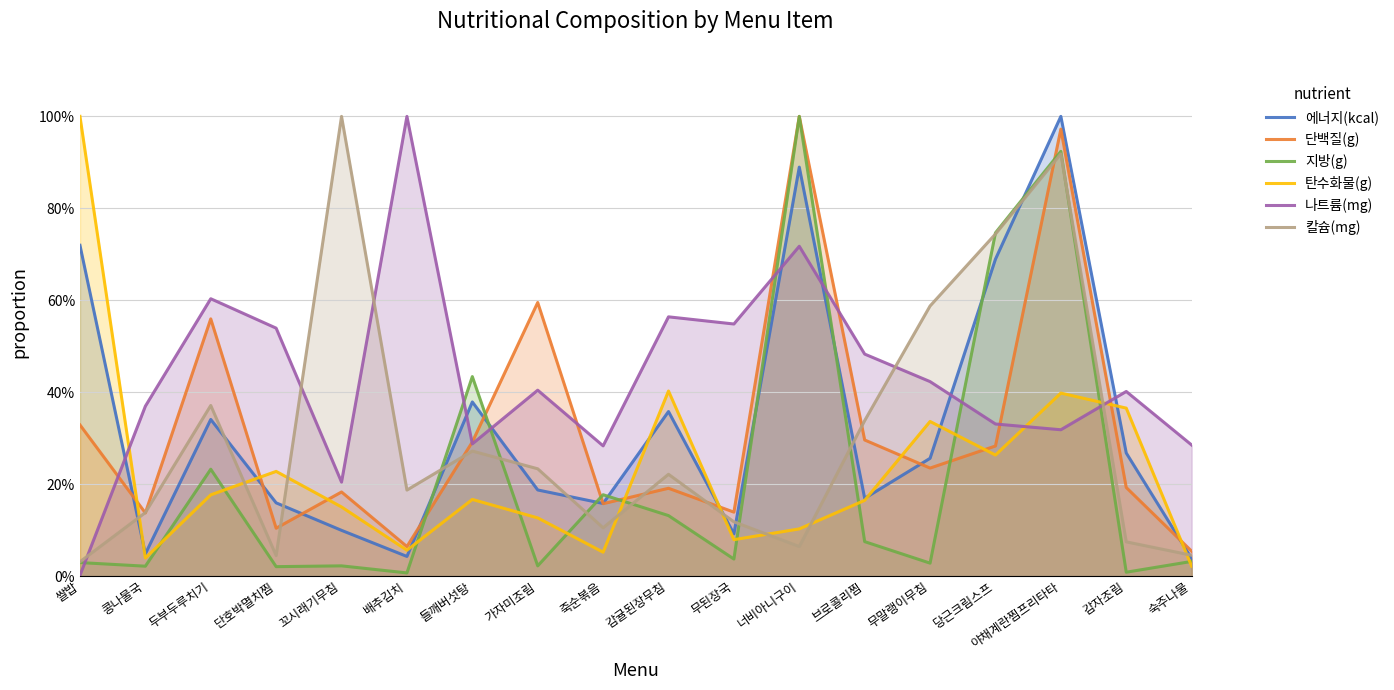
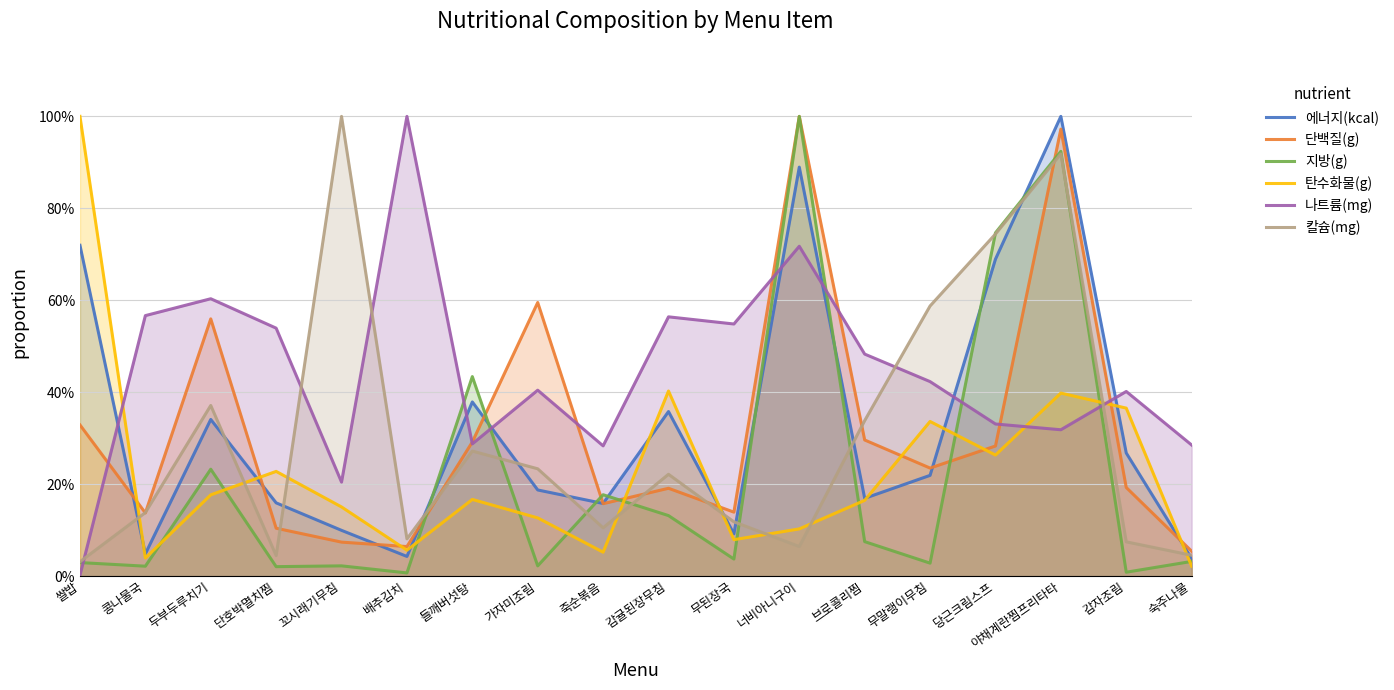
나트륨(mg), 콩나물국: 37% -> 57%
단백질(g), 꼬시래기무침: 18% -> 7%
칼슘(mg), 배추김치: 19% -> 8%
에너지(kcal), 무말랭이무침: 26% -> 22%
